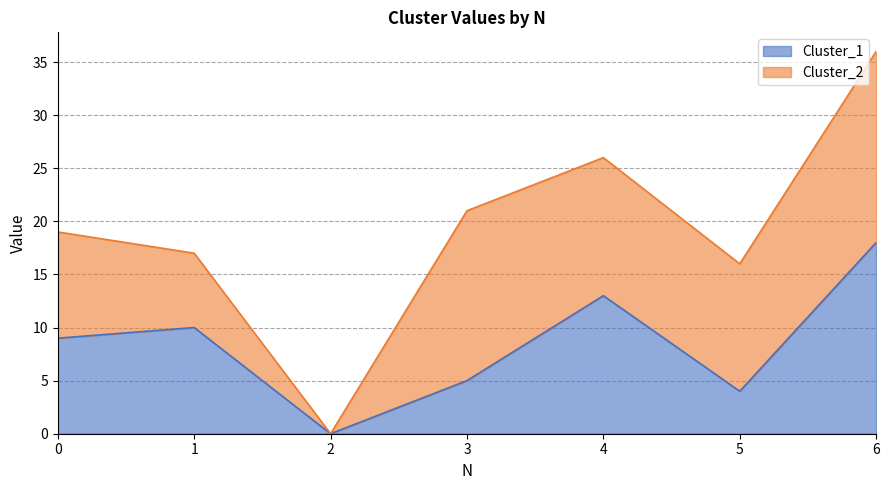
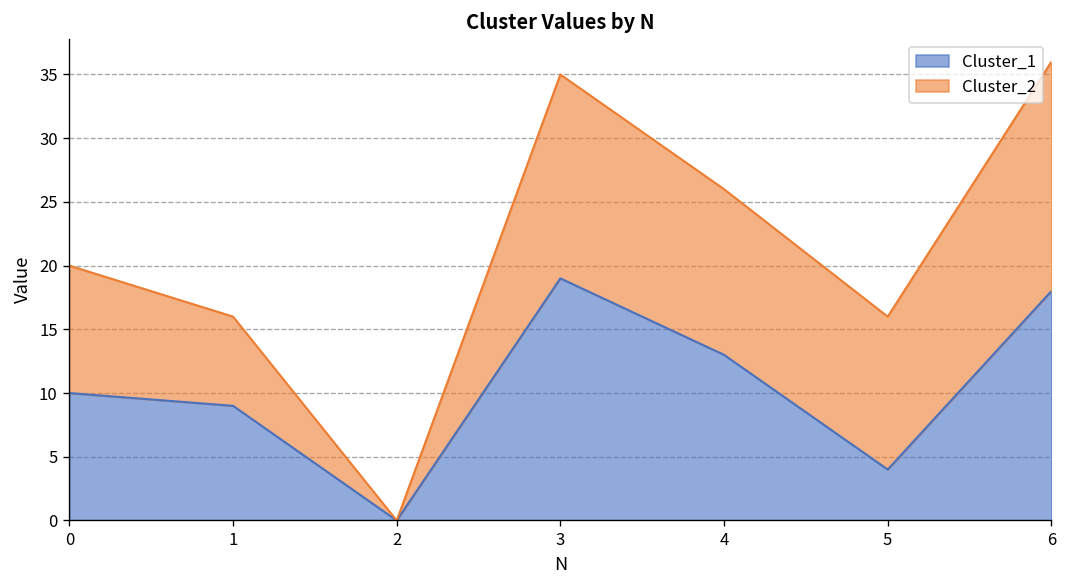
Cluster_1, 0: 9 -> 10
Cluster_1, 1: 10 -> 9
Cluster_1, 3: 5 -> 19
